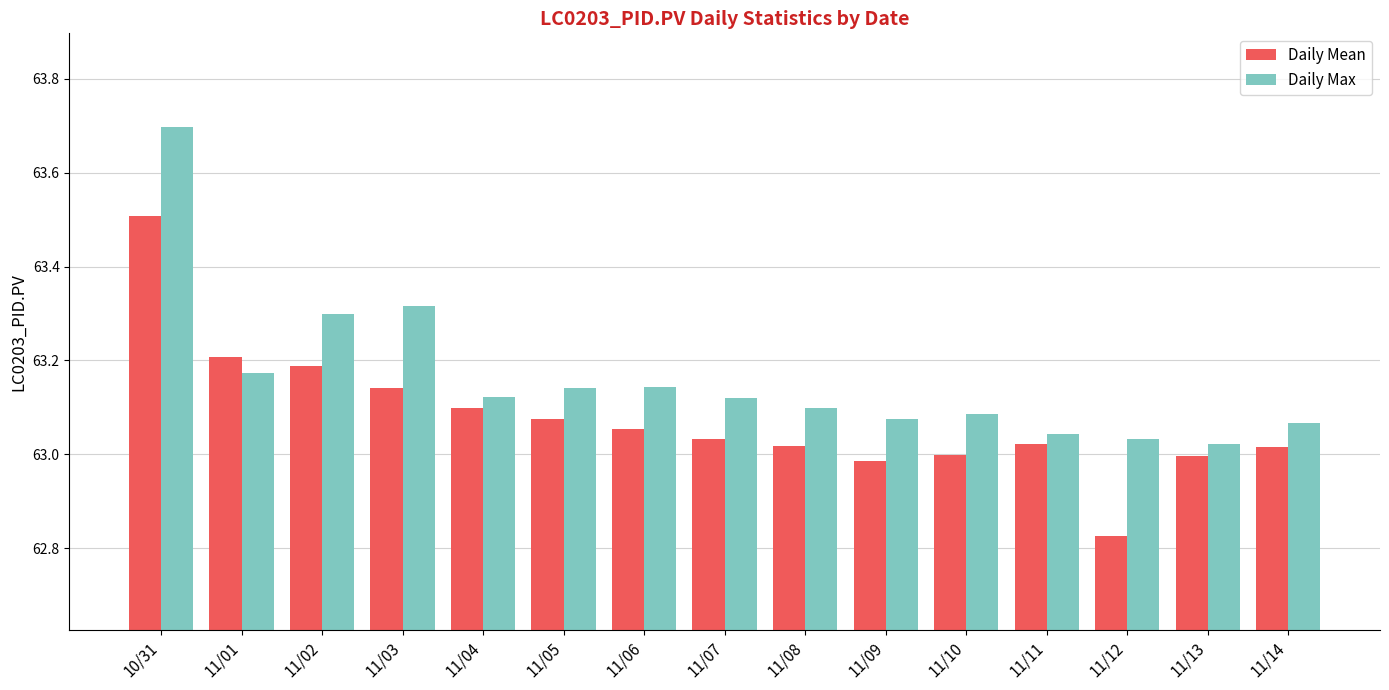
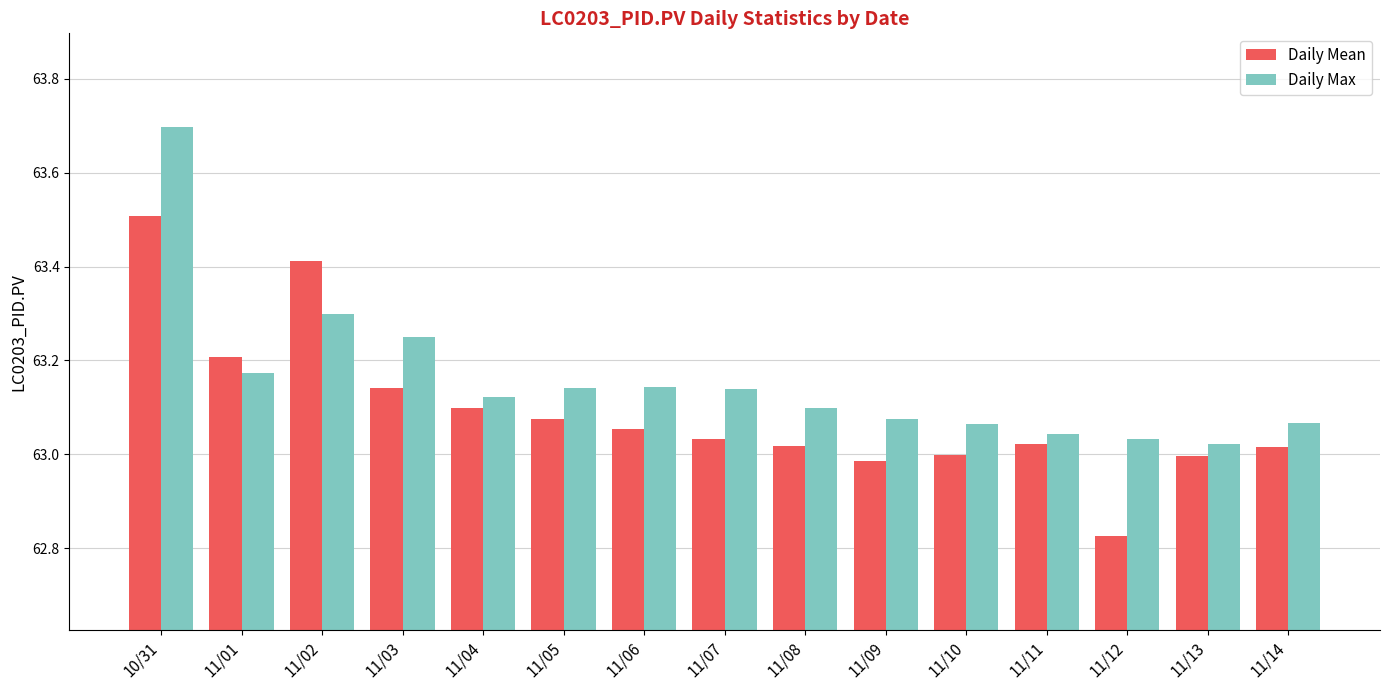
Daily Mean, 11/02: 63.19 -> 63.41
Daily Max, 11/03: 63.32 -> 63.25
Daily Max, 11/07: 63.12 -> 63.14
Daily Max, 11/10: 63.09 -> 63.07
